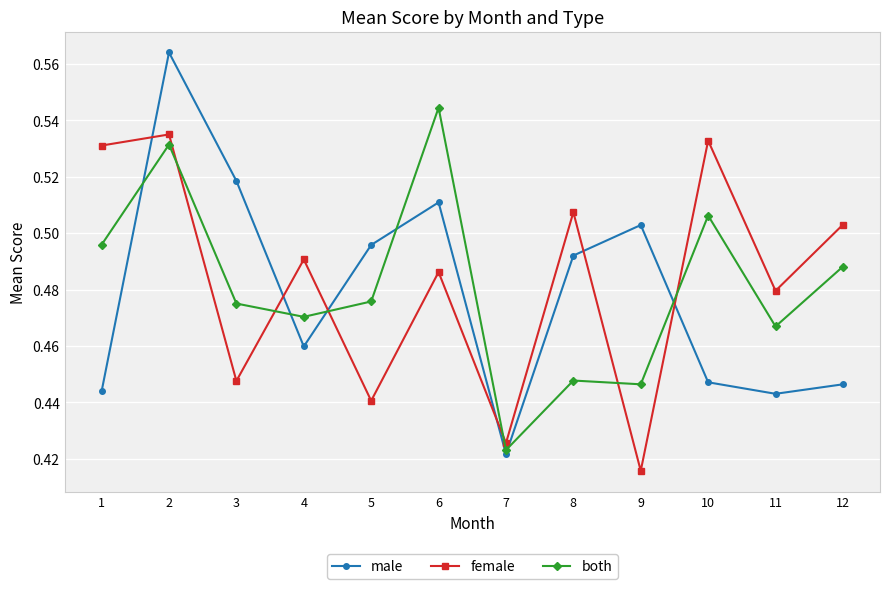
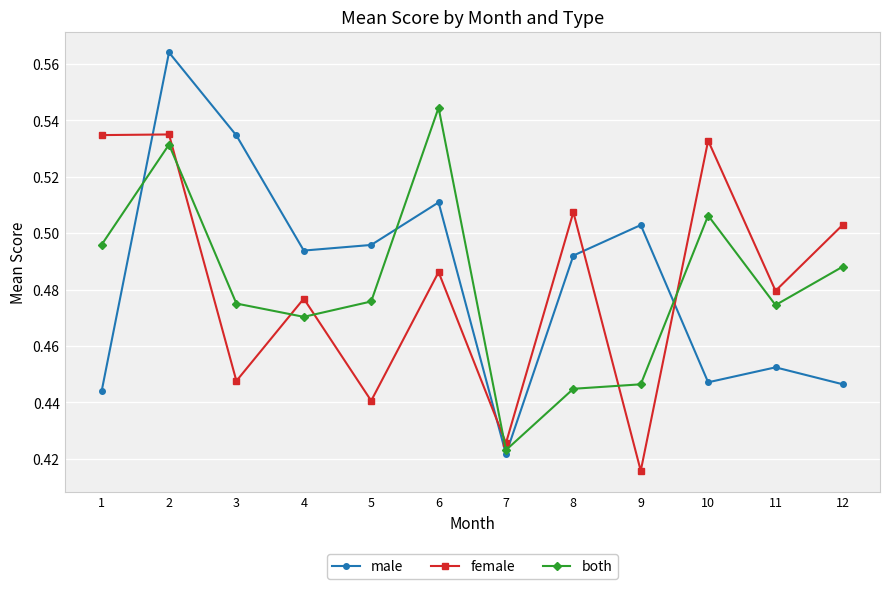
female, 1: 0.531 -> 0.535
male, 3: 0.519 -> 0.535
male, 4: 0.460 -> 0.494
female, 4: 0.491 -> 0.477
both, 8: 0.448 -> 0.445
male, 11: 0.443 -> 0.452
both, 11: 0.467 -> 0.475
